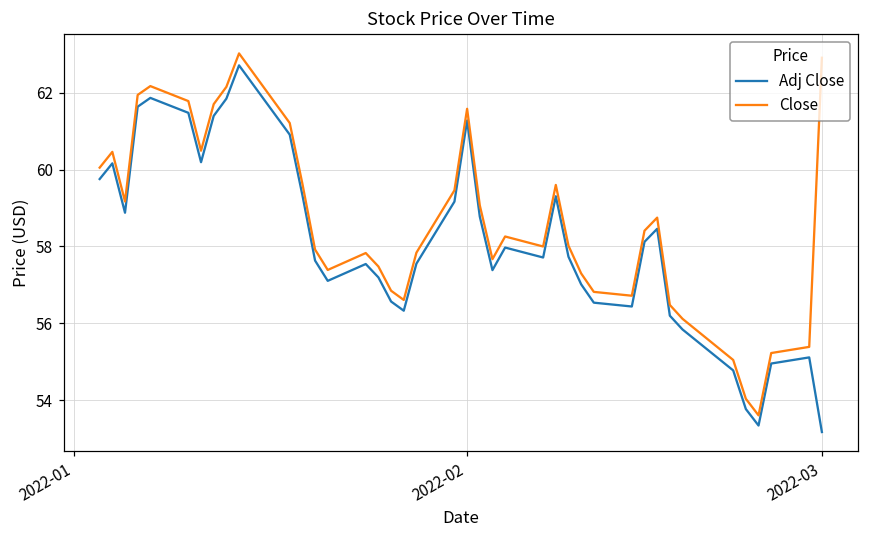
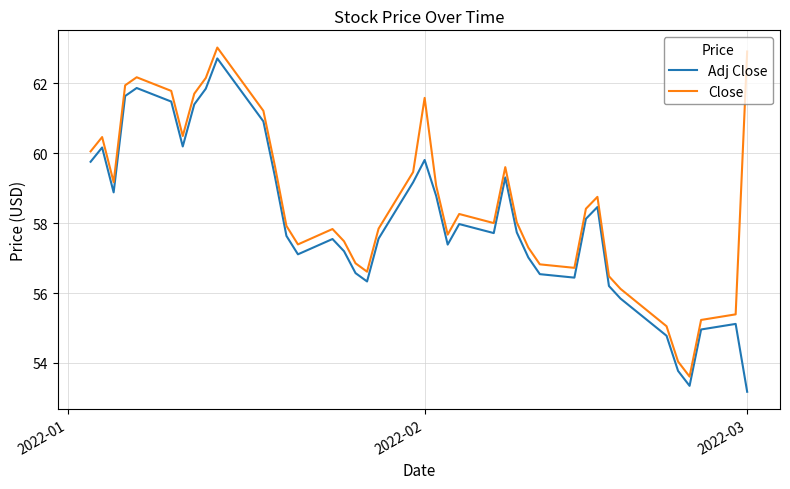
Adj Close, 2022-02: 61.3 -> 59.8
